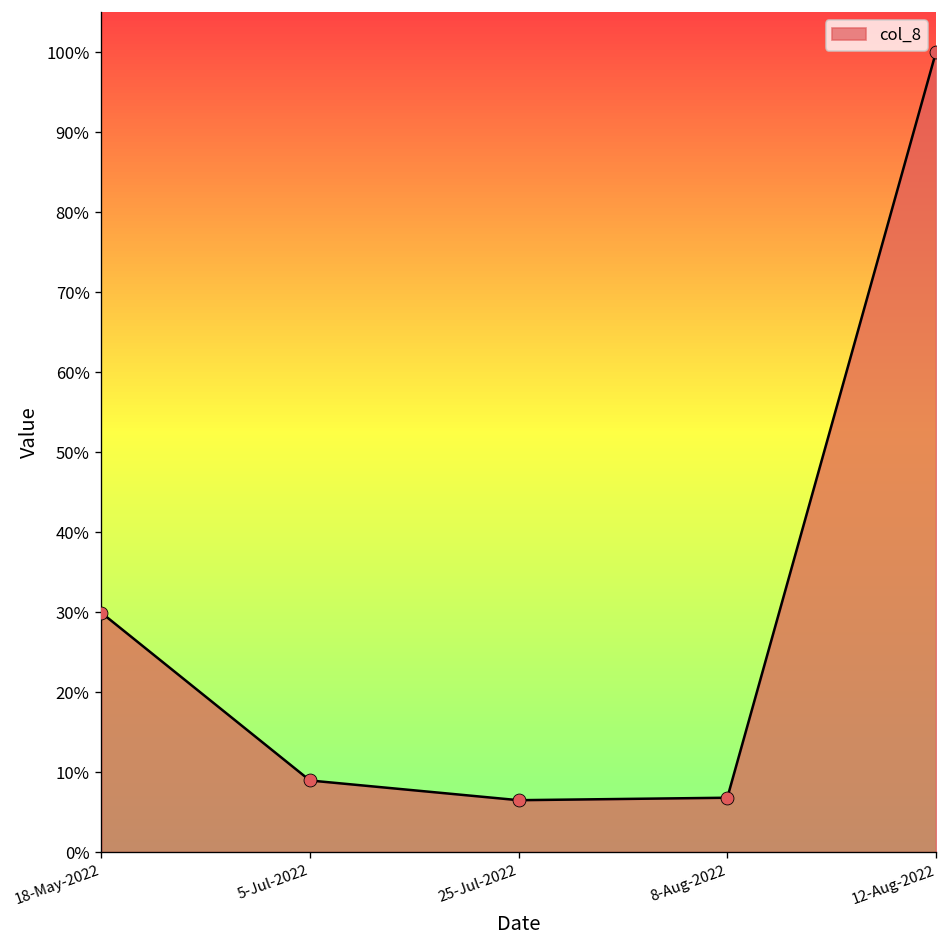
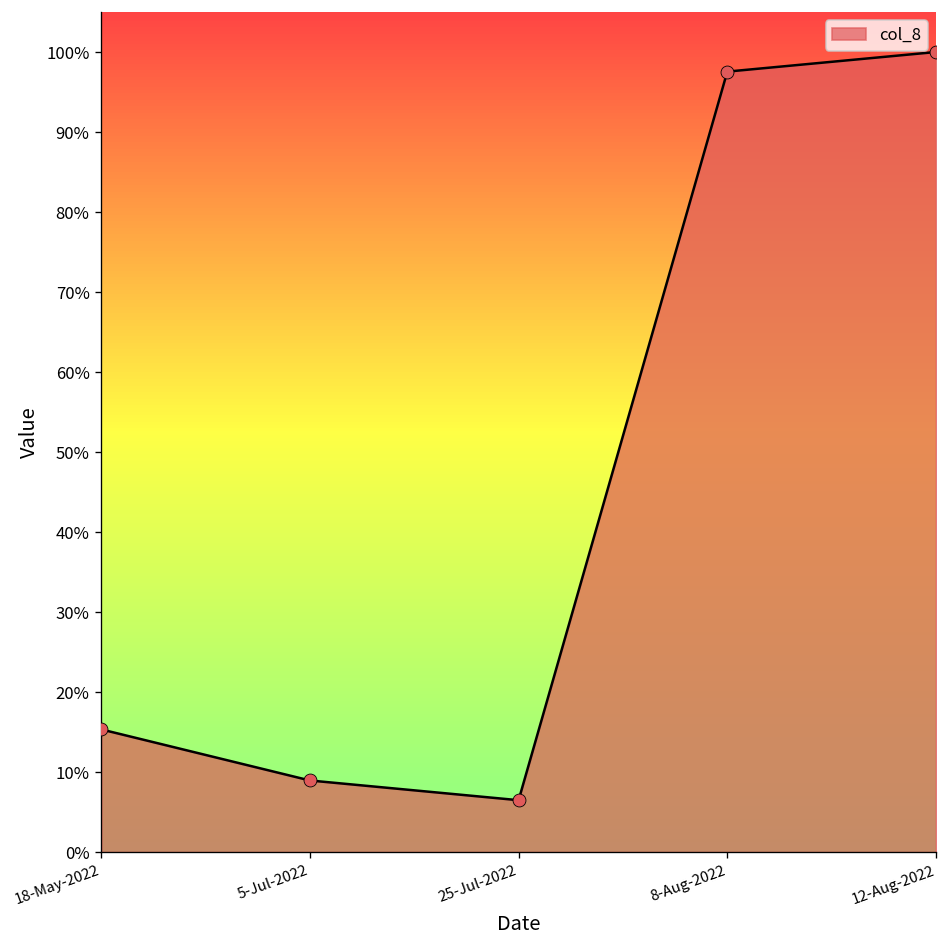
18-May-2022: 30% -> 15%
8-Aug-2022: 7% -> 98%
